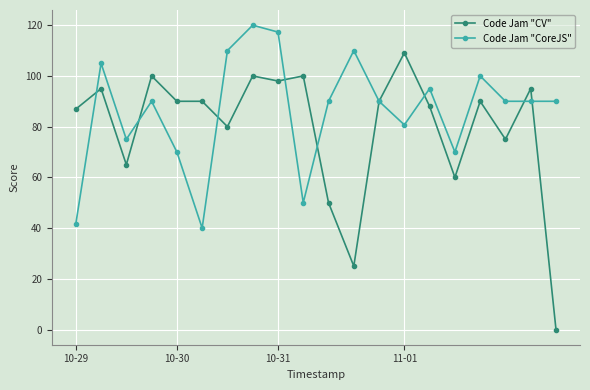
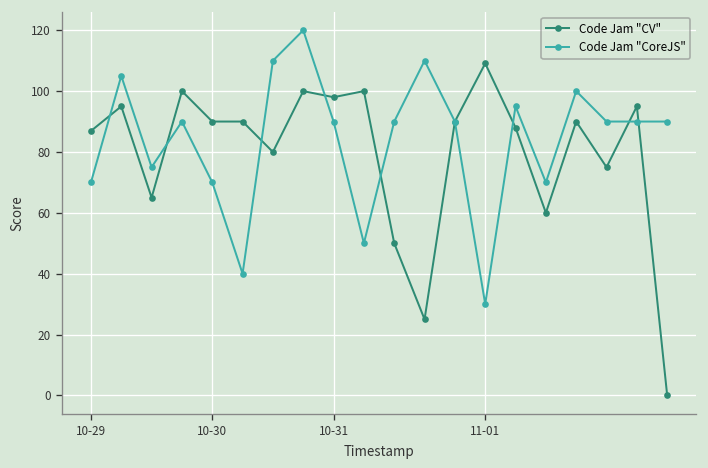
Code Jam "CoreJS", 10-29: 42 -> 70
Code Jam "CoreJS", 10-31: 117 -> 90
Code Jam "CoreJS", 11-01: 81 -> 30
